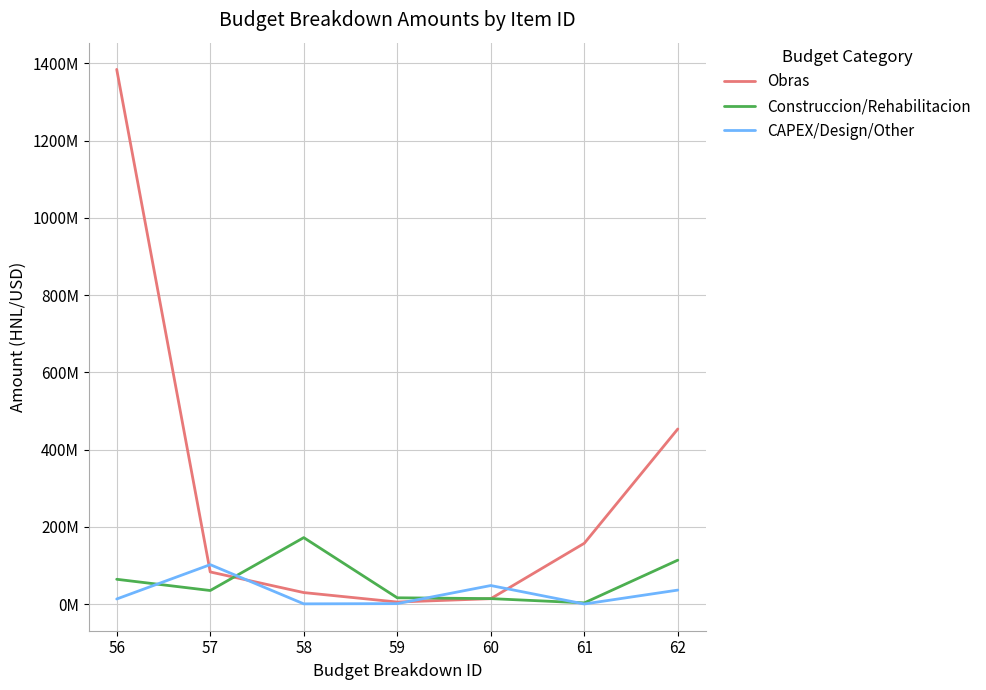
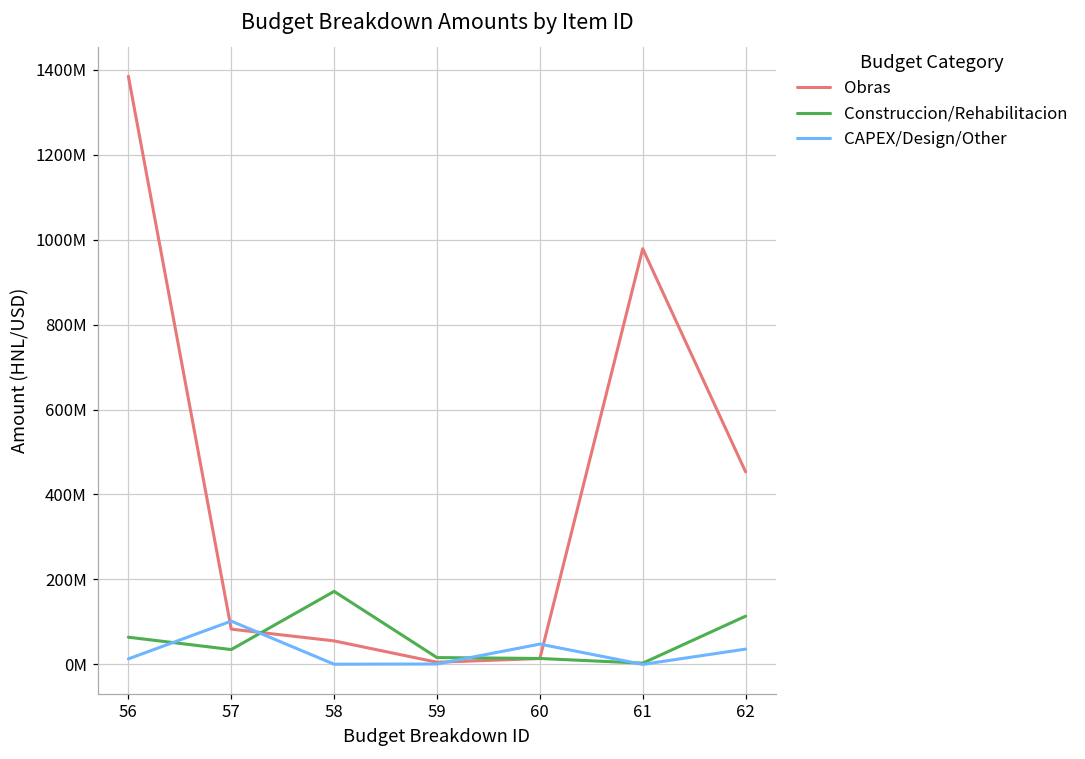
Obras, 58: 30000000 -> 60000000
Obras, 61: 160000000 -> 980000000
